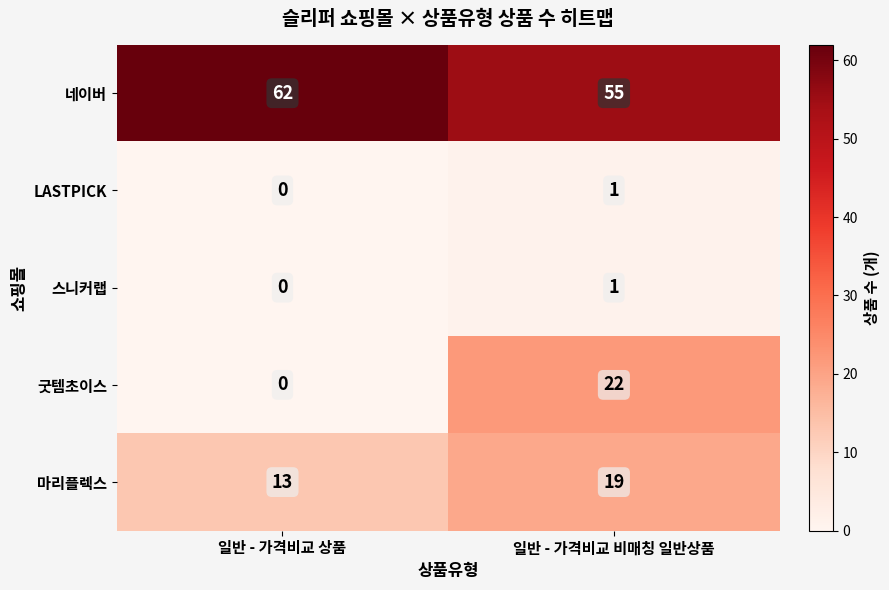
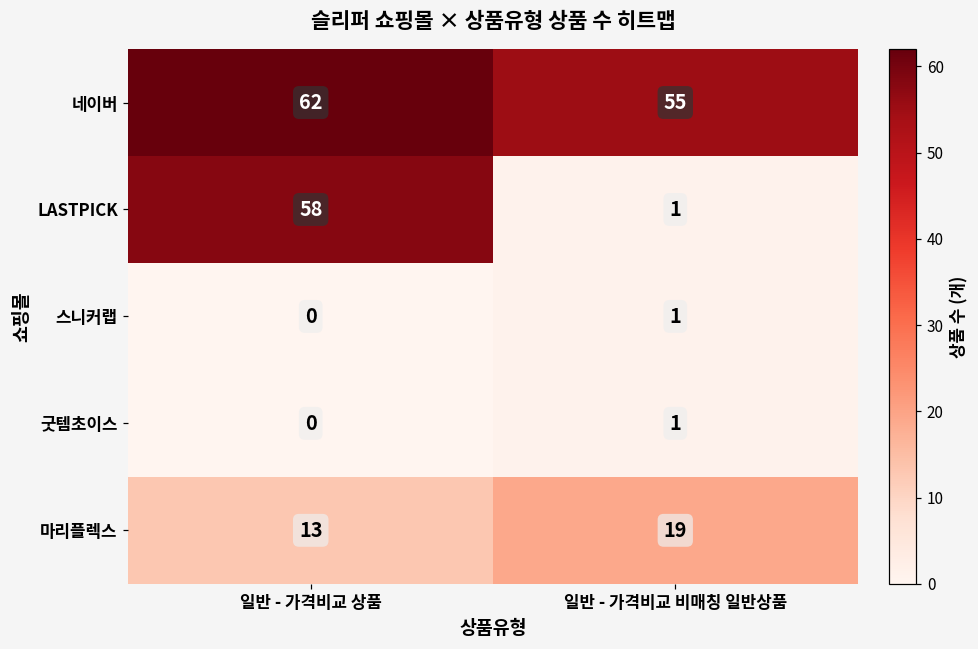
LASTPICK, 일반 - 가격비교 상품: 0 -> 58
굿템초이스, 일반 - 가격비교 비매칭 일반상품: 22 -> 1
